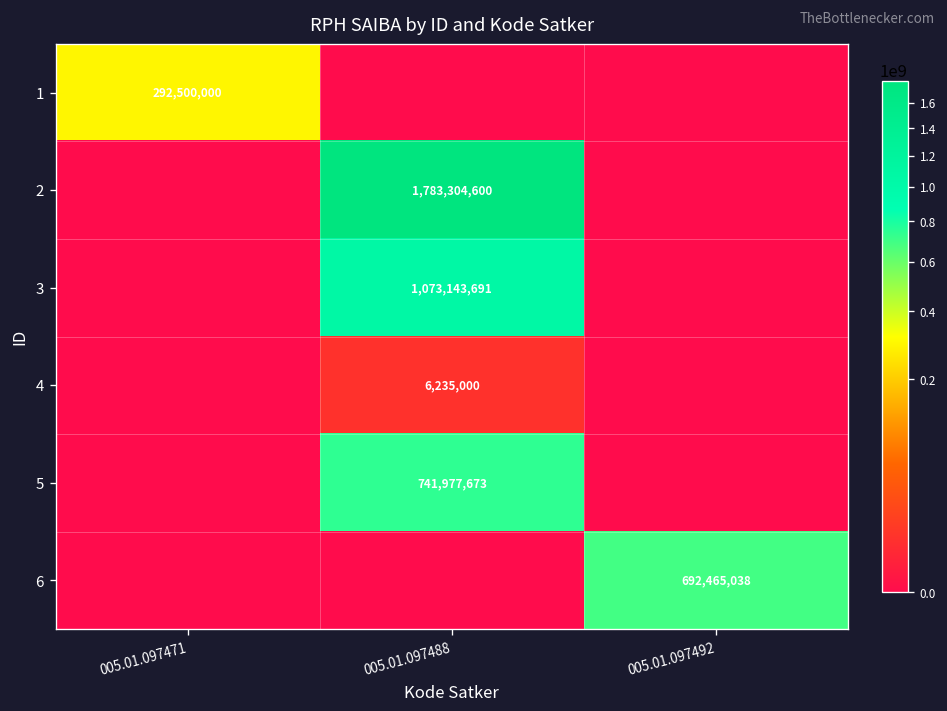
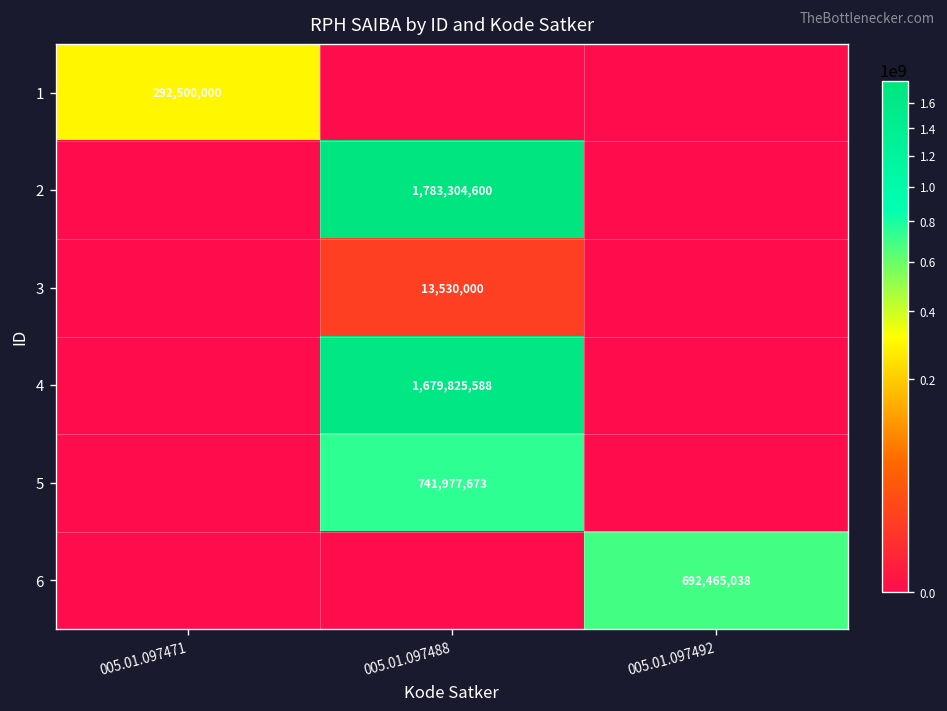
3, 005.01.097488: 1,073,143,691 -> 13,530,000
4, 005.01.097488: 6,235,000 -> 1,679,825,588
